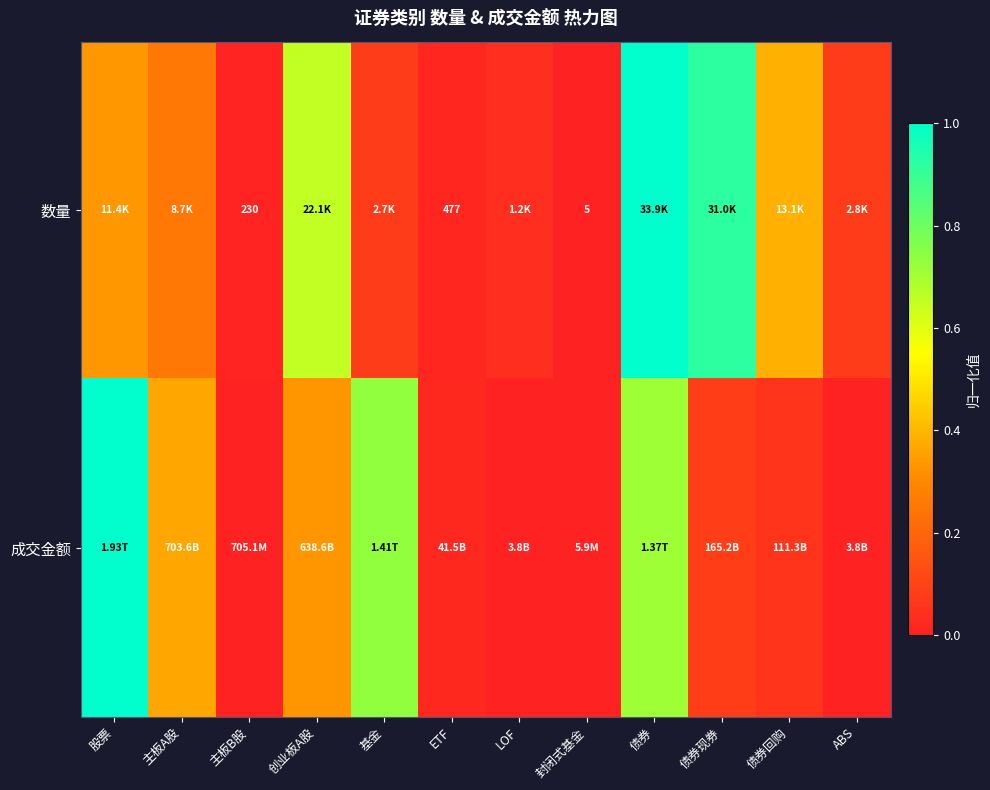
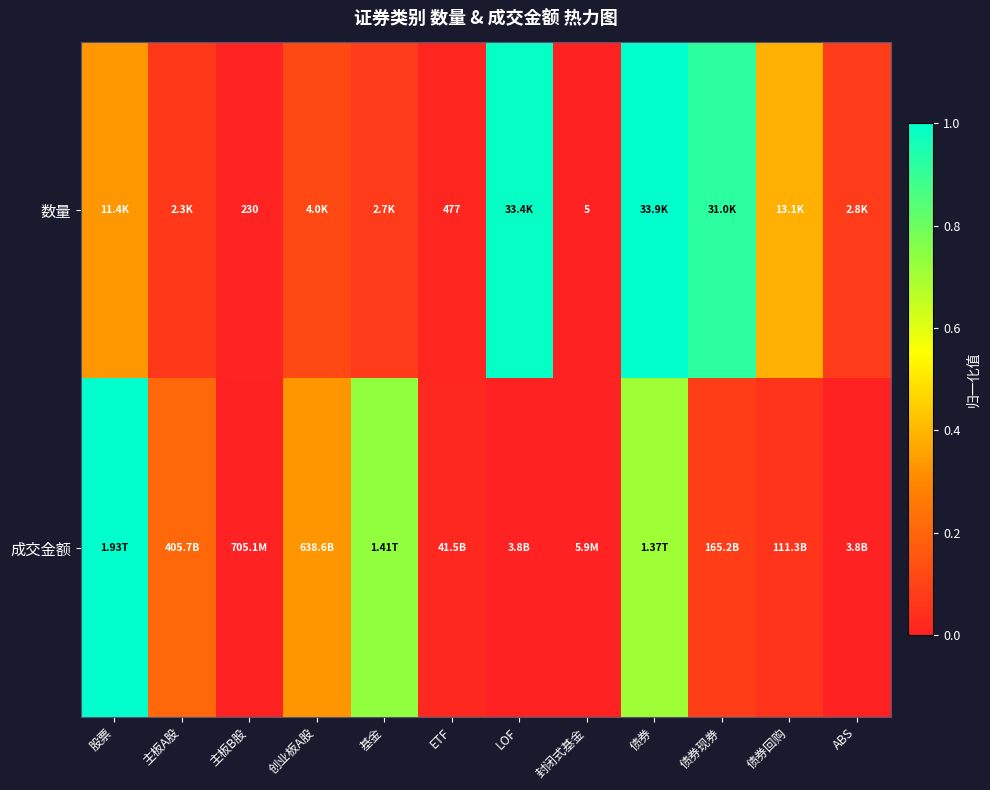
数量, 主板A股: 8.7K -> 2.3K
数量, 创业板A股: 22.1K -> 4.0K
数量, LOF: 1.2K -> 33.4K
成交金额, 主板A股: 703.6B -> 405.7B
